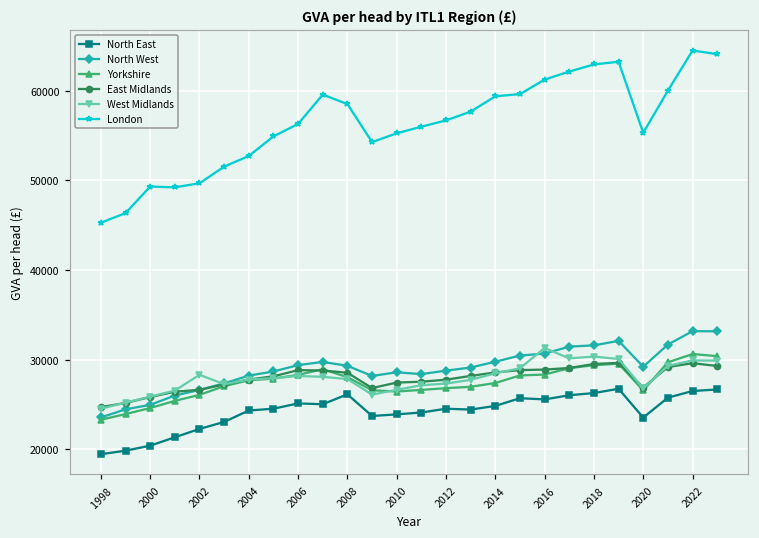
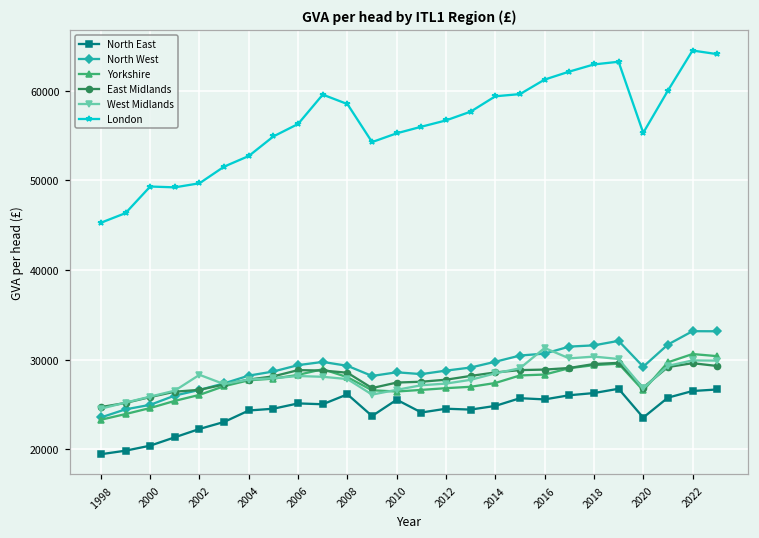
North East, 2010: 24000 -> 26000
